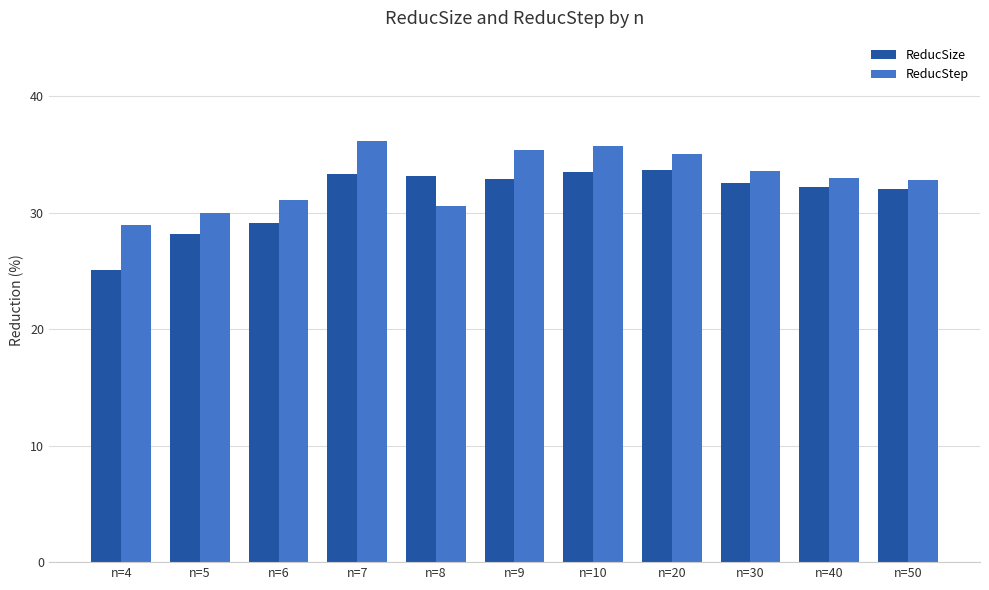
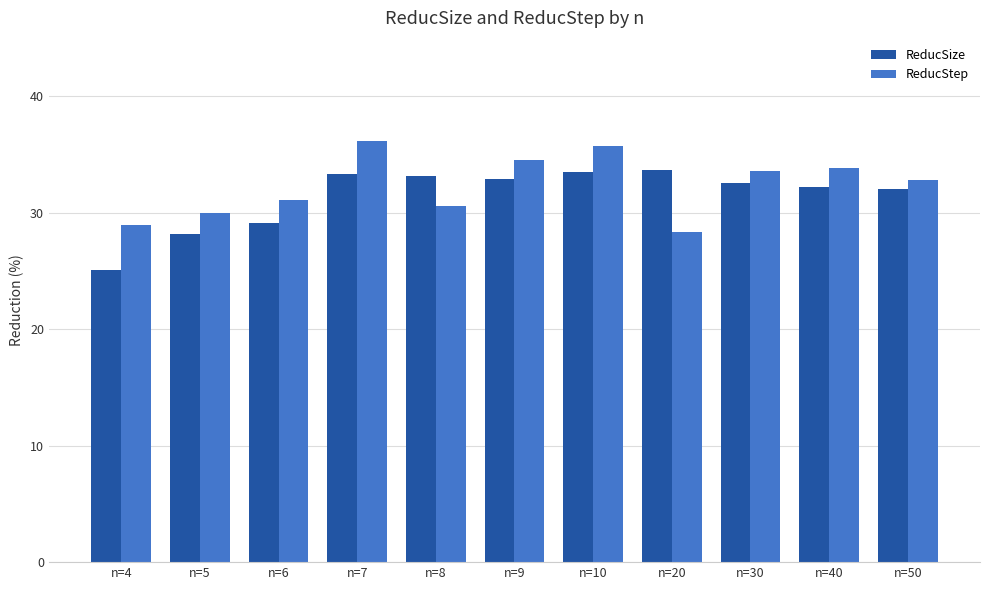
ReducStep, n=9: 35.4 -> 34.5
ReducStep, n=20: 35.0 -> 28.3
ReducStep, n=40: 32.9 -> 33.8
